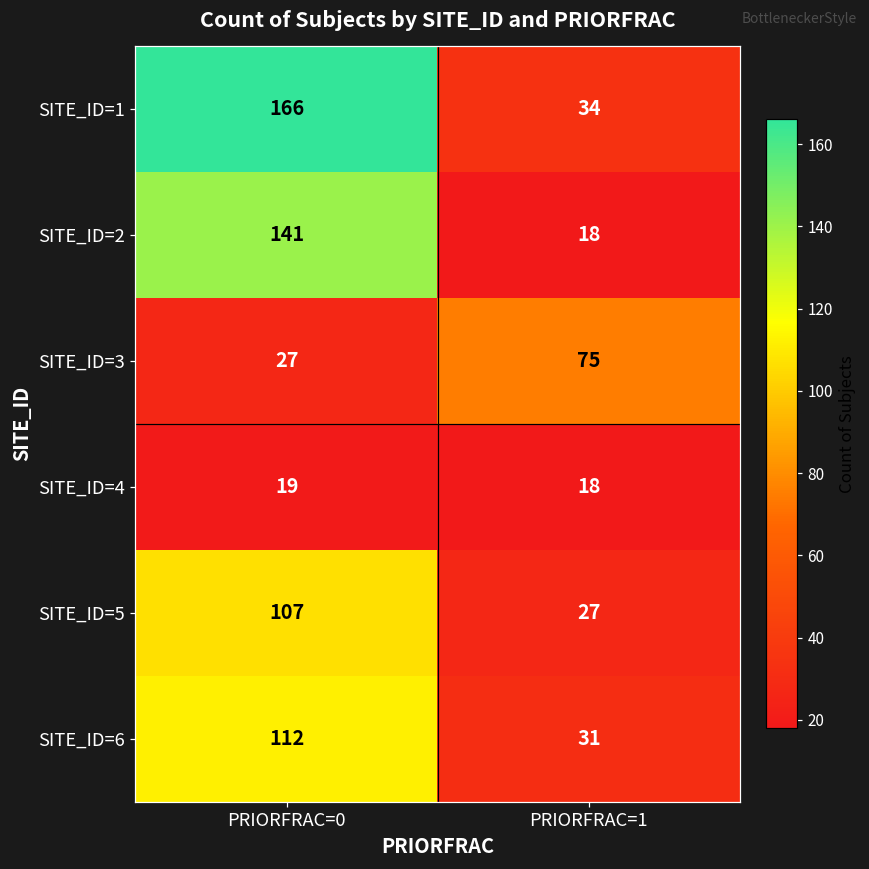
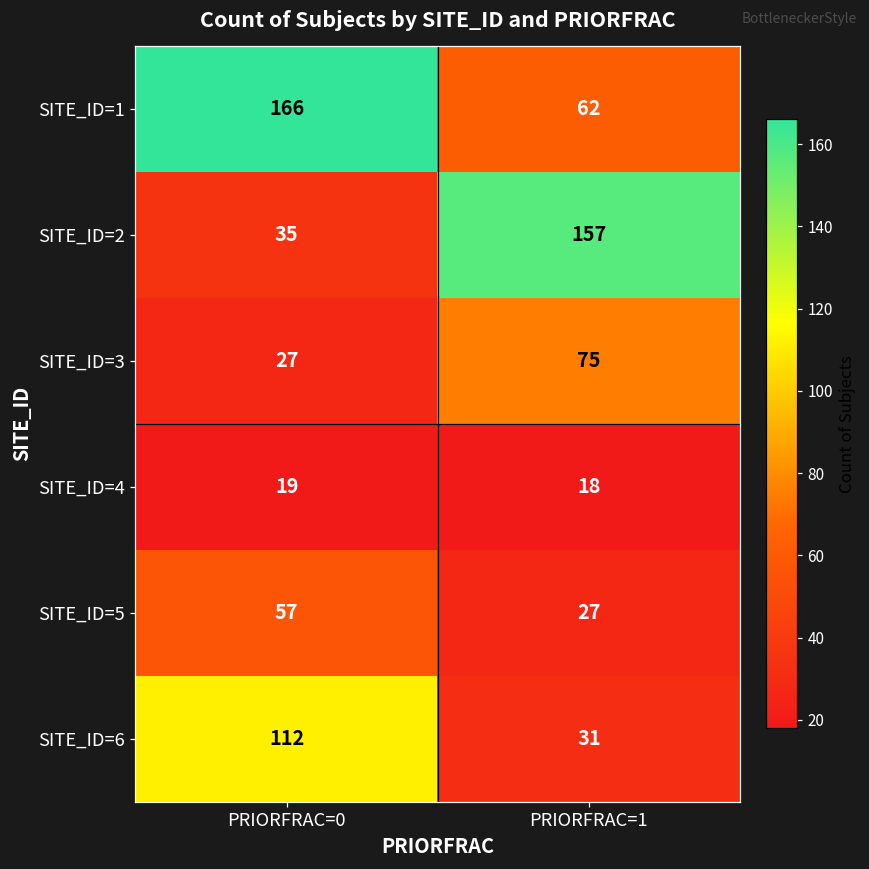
SITE_ID=1, PRIORFRAC=1: 34 -> 62
SITE_ID=2, PRIORFRAC=0: 141 -> 35
SITE_ID=2, PRIORFRAC=1: 18 -> 157
SITE_ID=5, PRIORFRAC=0: 107 -> 57
